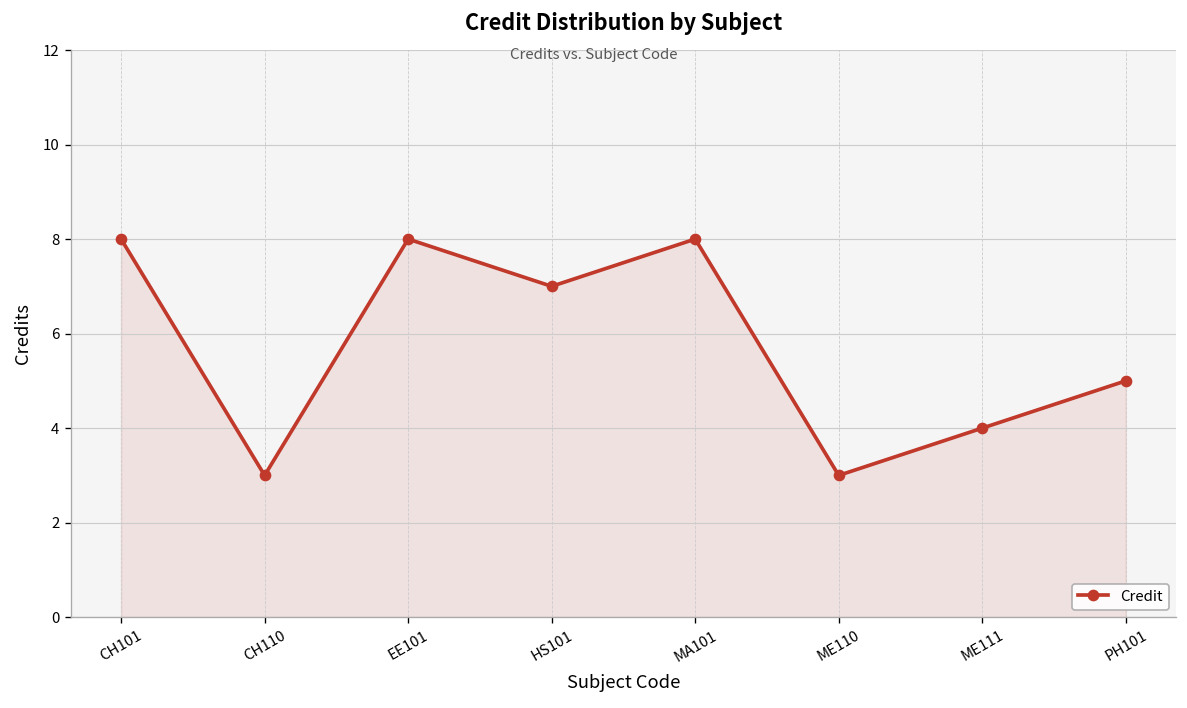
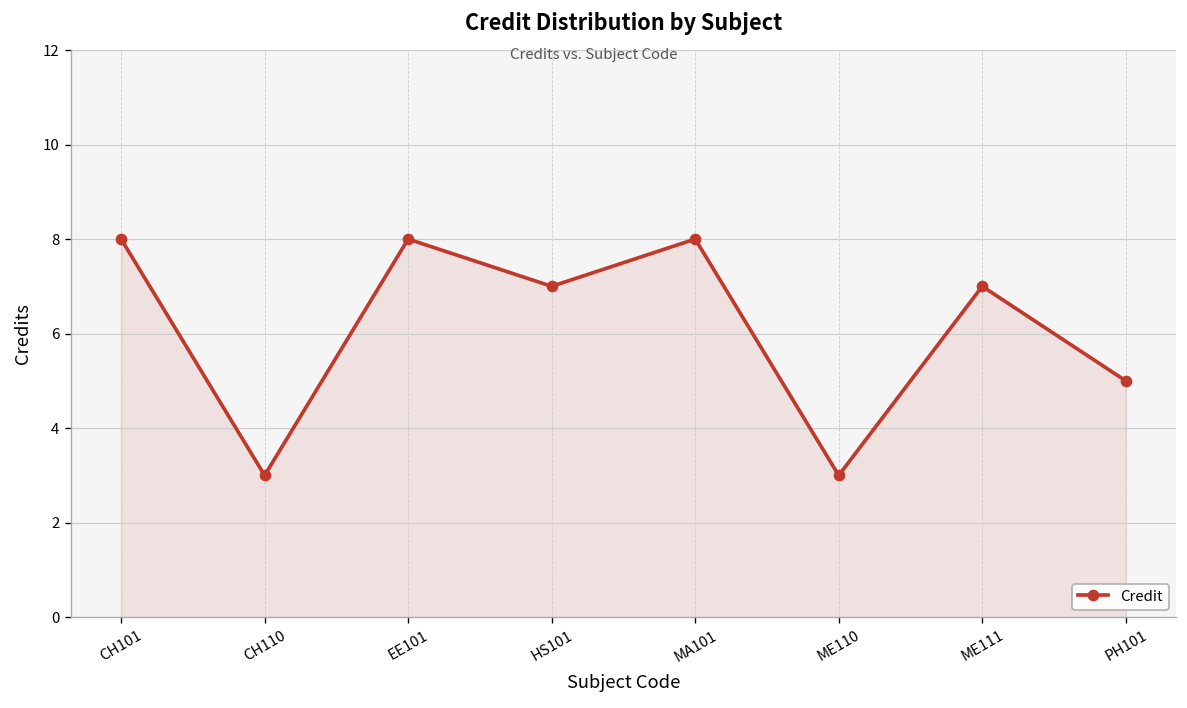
ME111: 4 -> 7
